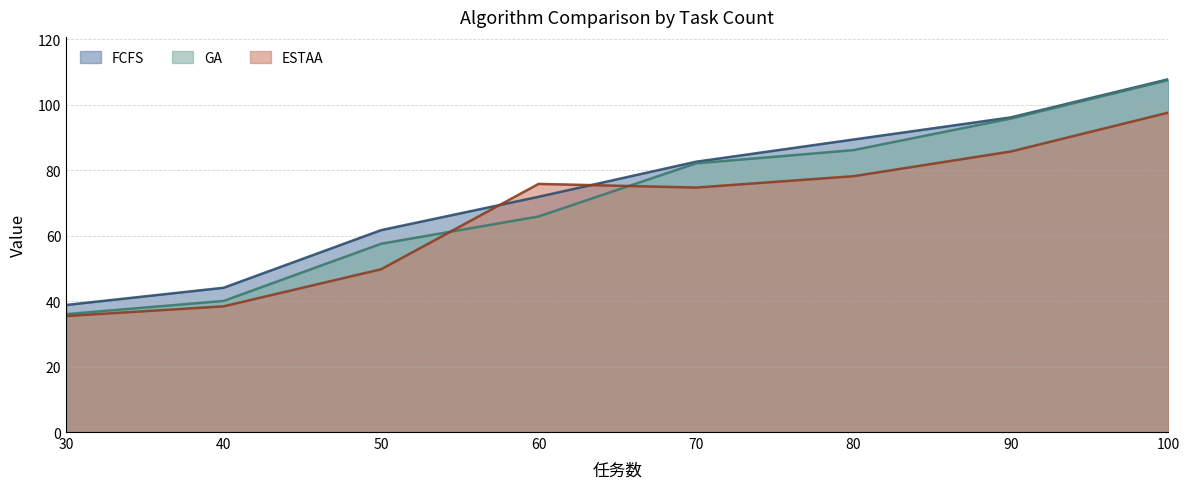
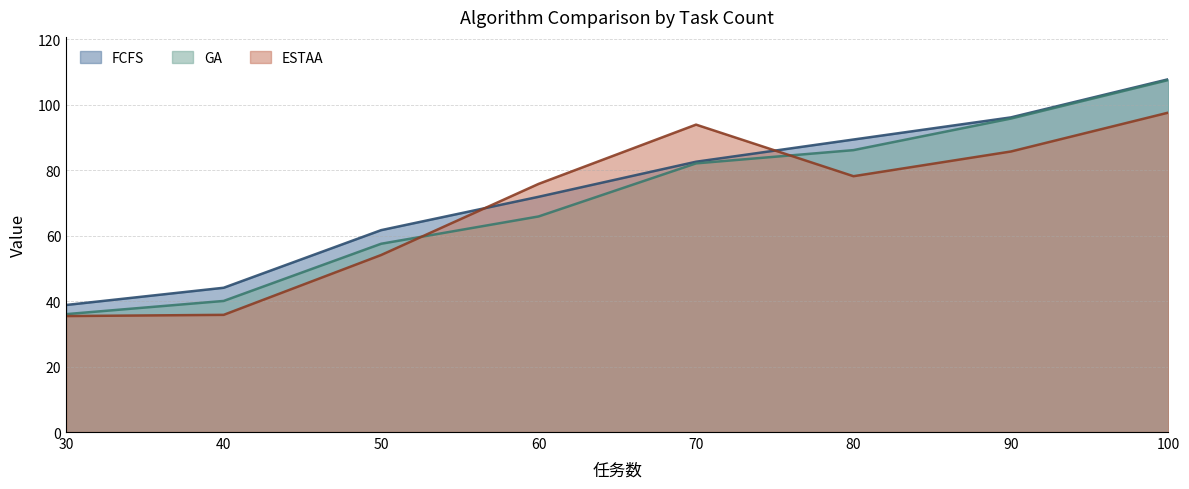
ESTAA, 40: 38 -> 36
ESTAA, 50: 50 -> 54
ESTAA, 70: 75 -> 94
